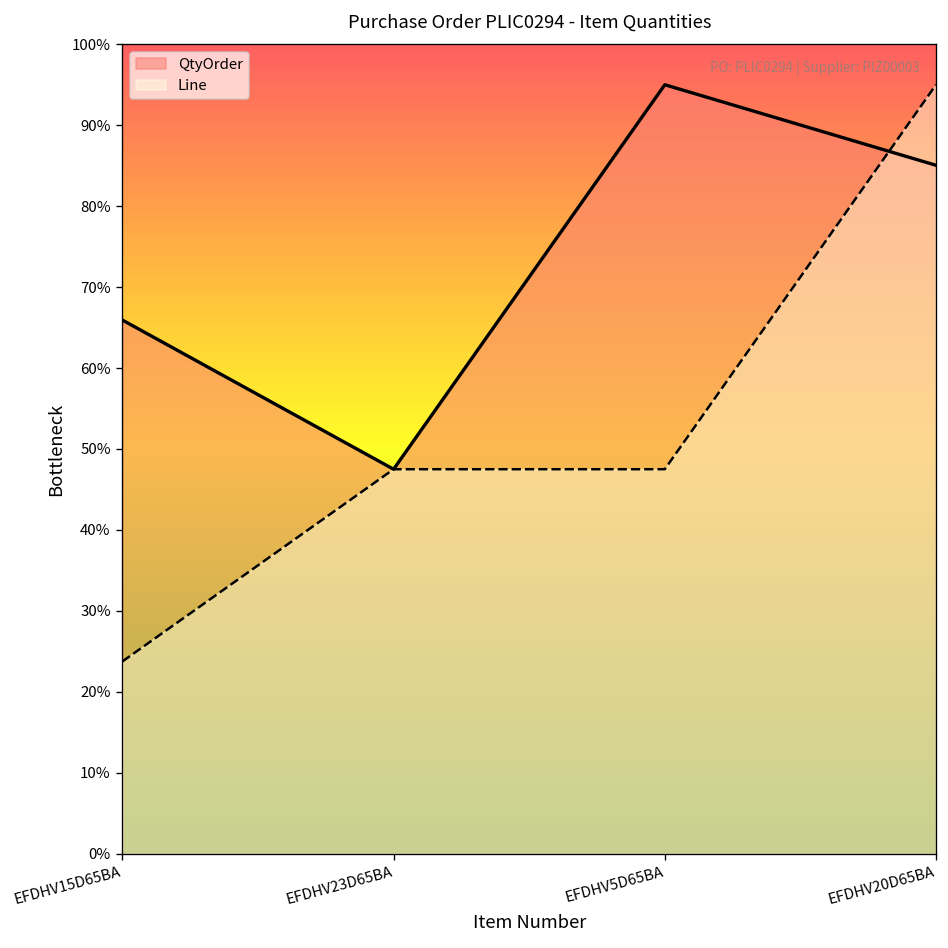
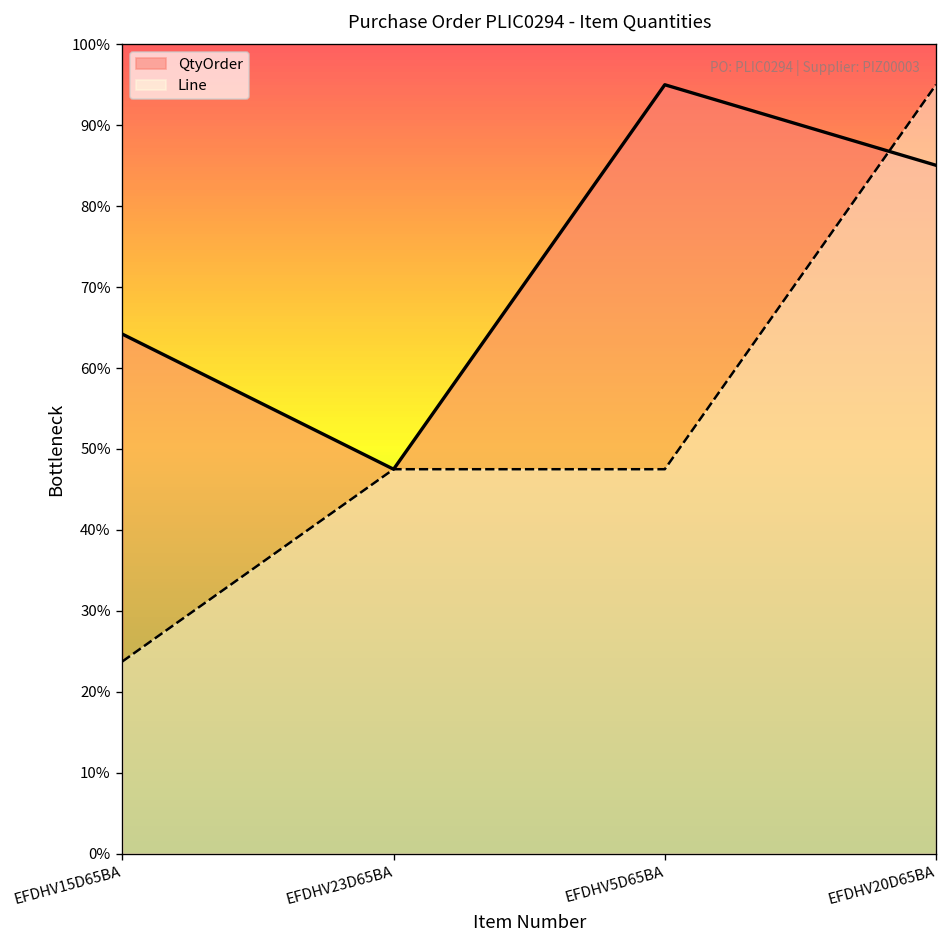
QtyOrder, EFDHV15D65BA: 66% -> 64%
